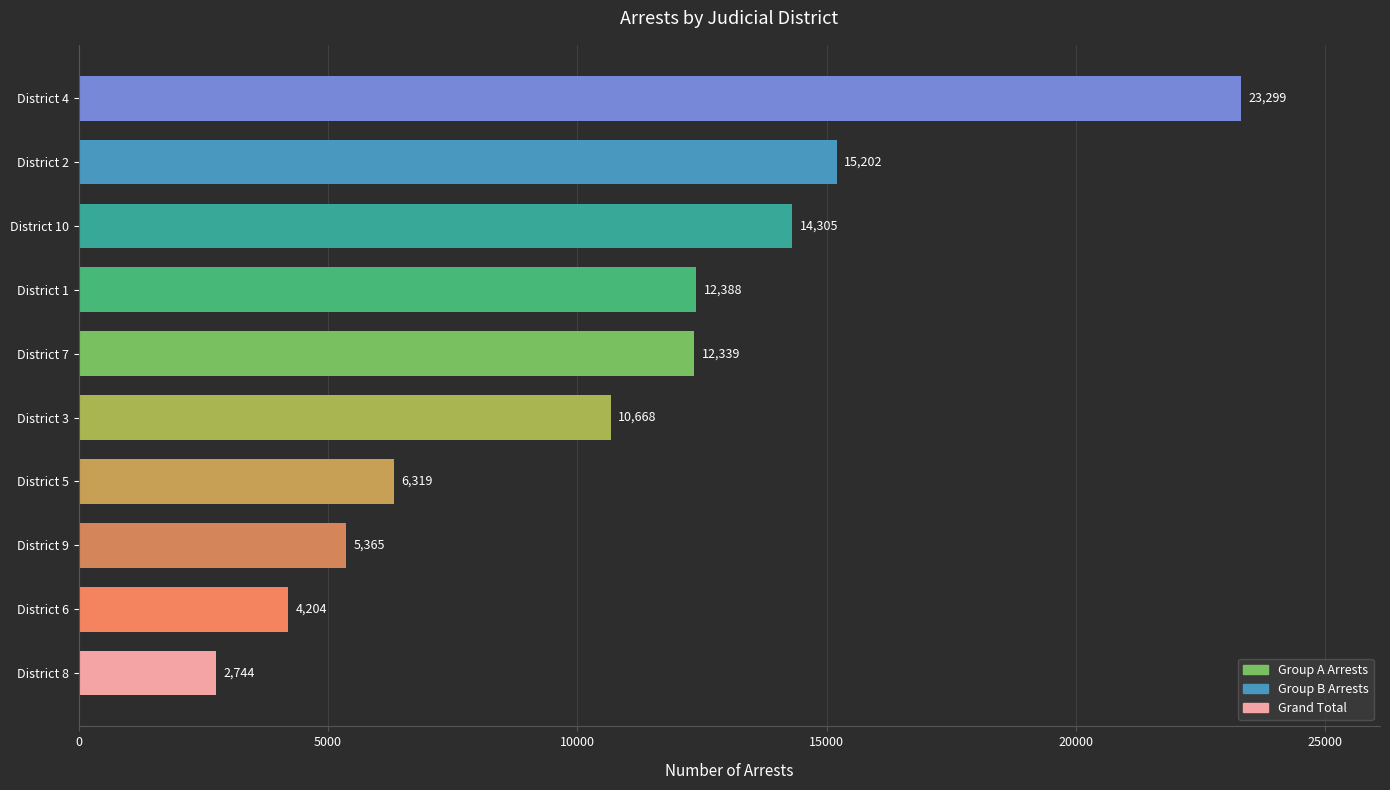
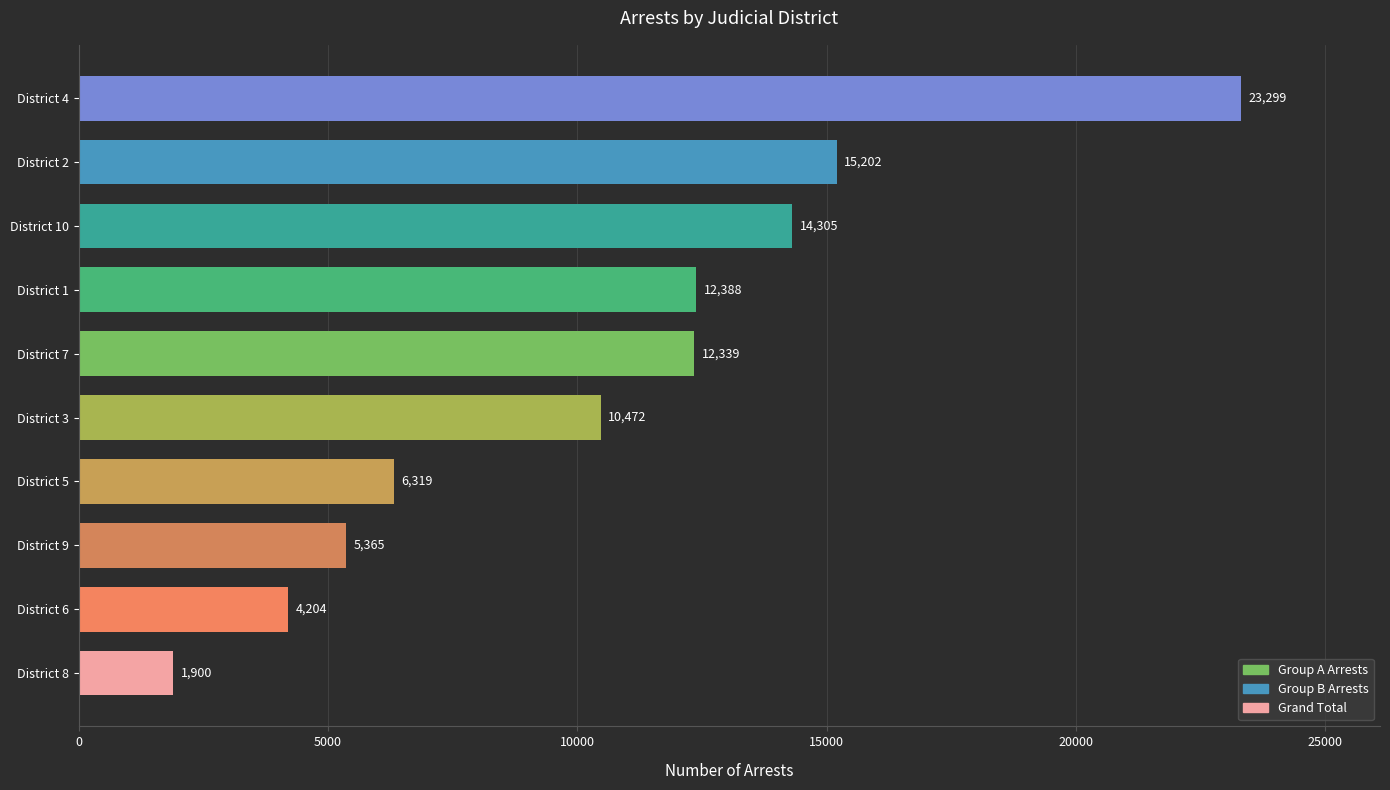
District 3: 10,668 -> 10,472
District 8: 2,744 -> 1,900
